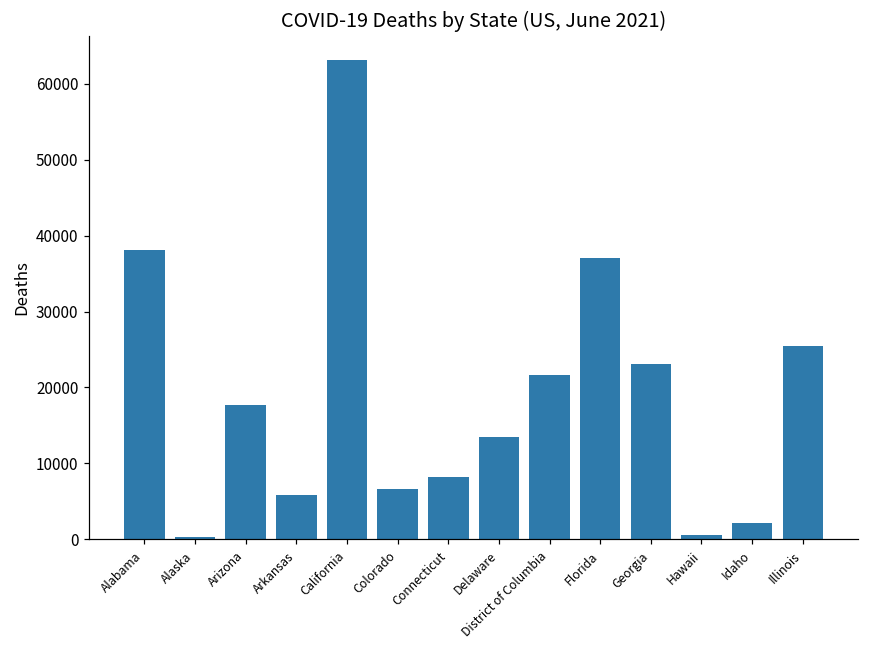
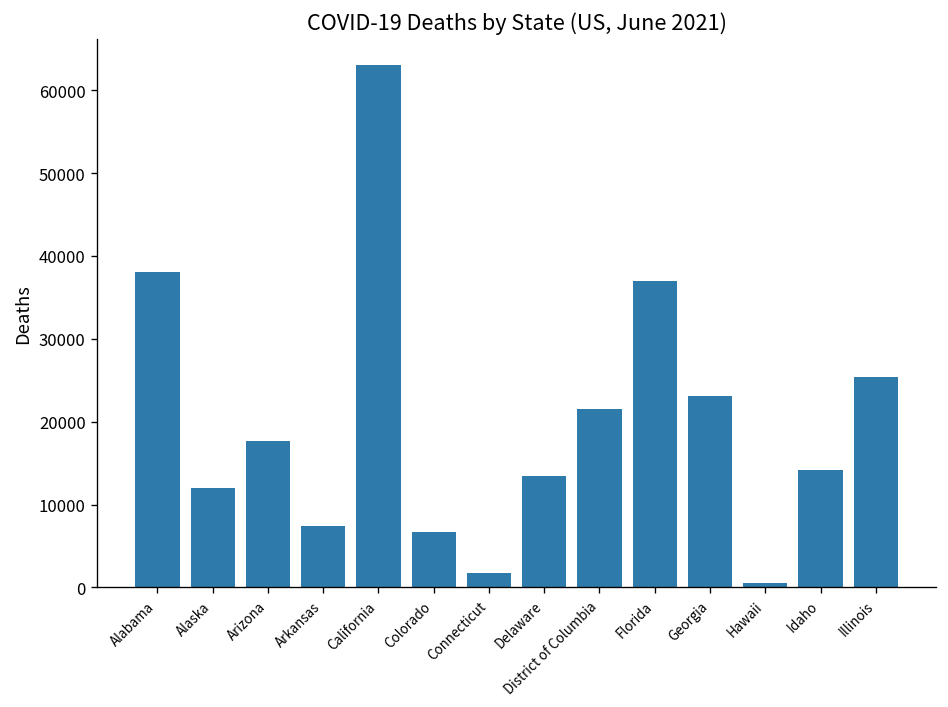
Alaska: 0 -> 12000
Arkansas: 6000 -> 7000
Connecticut: 8000 -> 2000
Idaho: 2000 -> 14000
